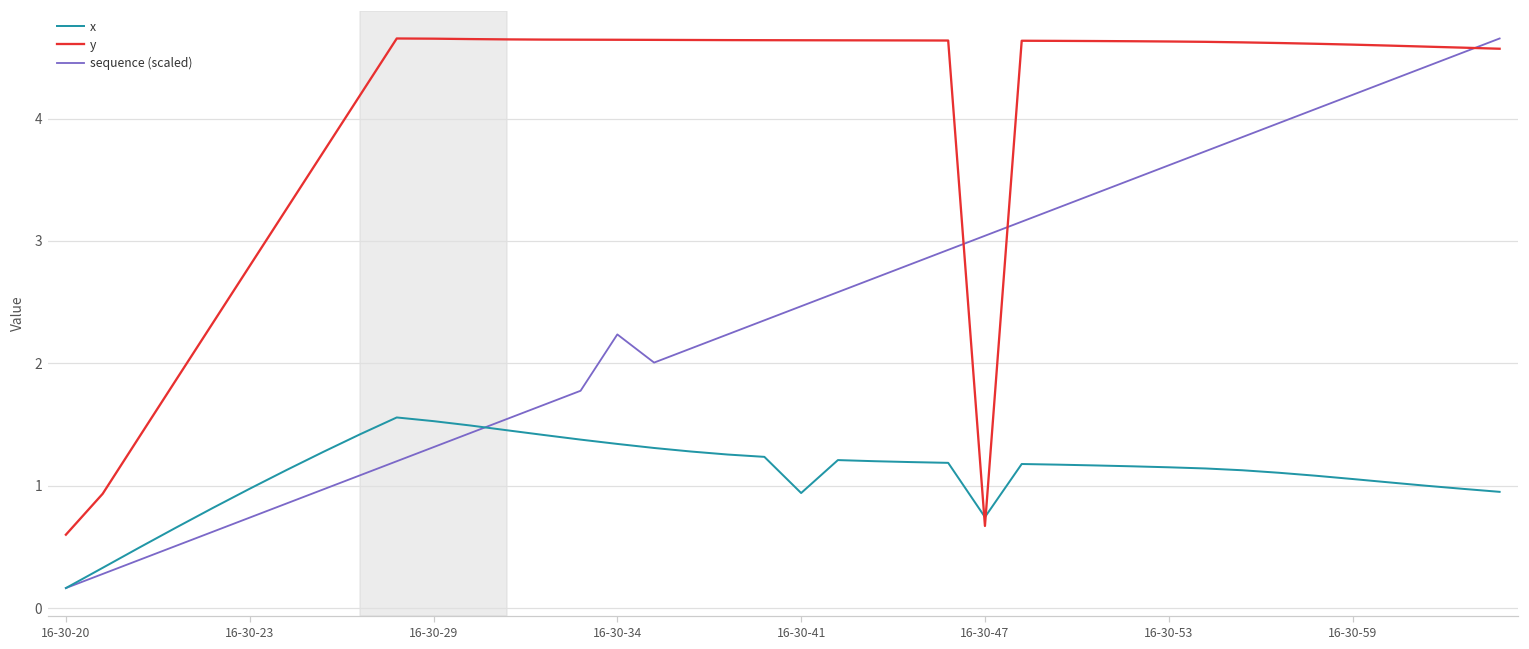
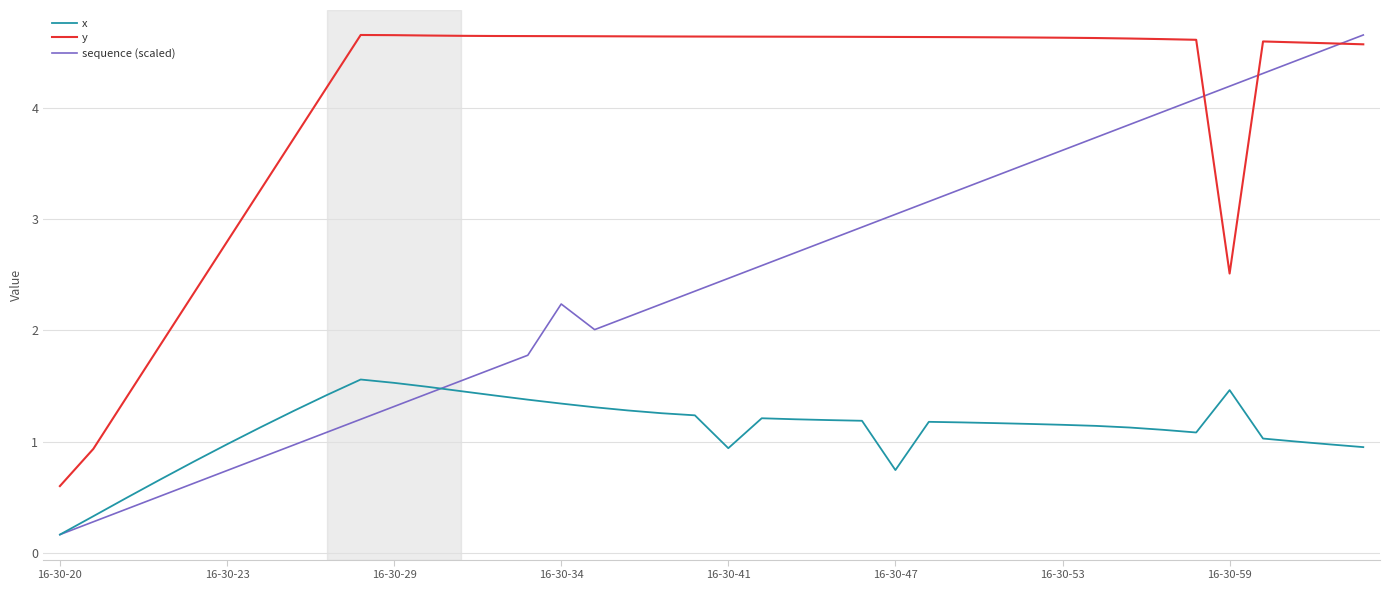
y, 16-30-47: 0.67 -> 4.64
x, 16-30-59: 1.05 -> 1.46
y, 16-30-59: 4.60 -> 2.51
